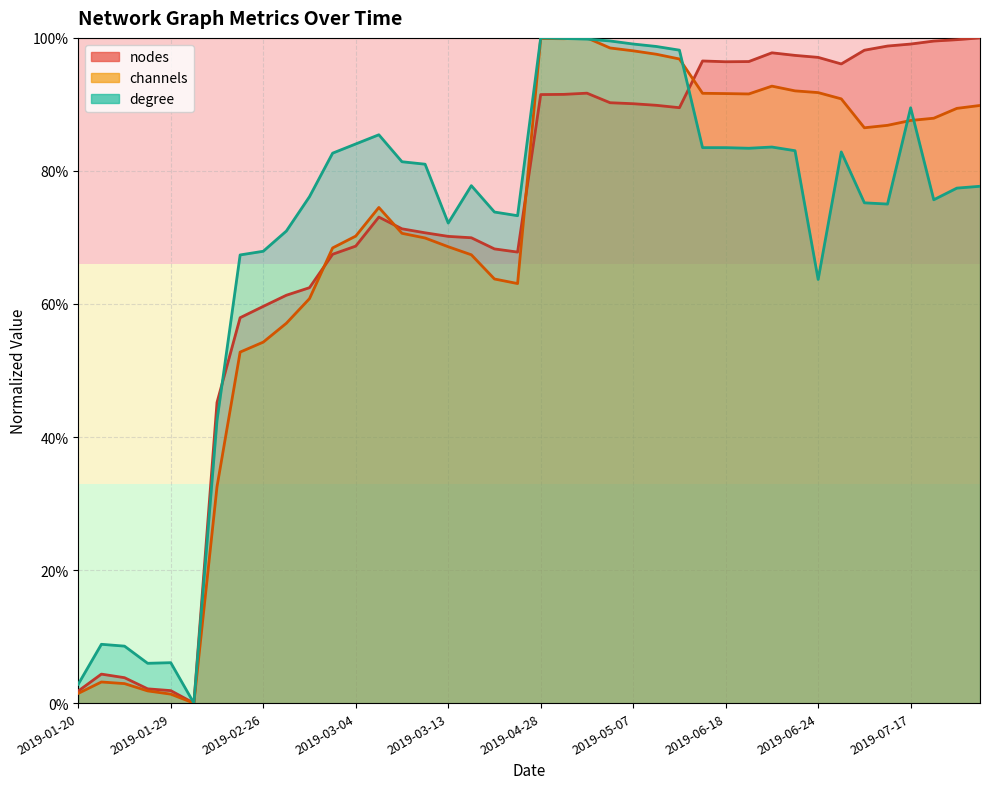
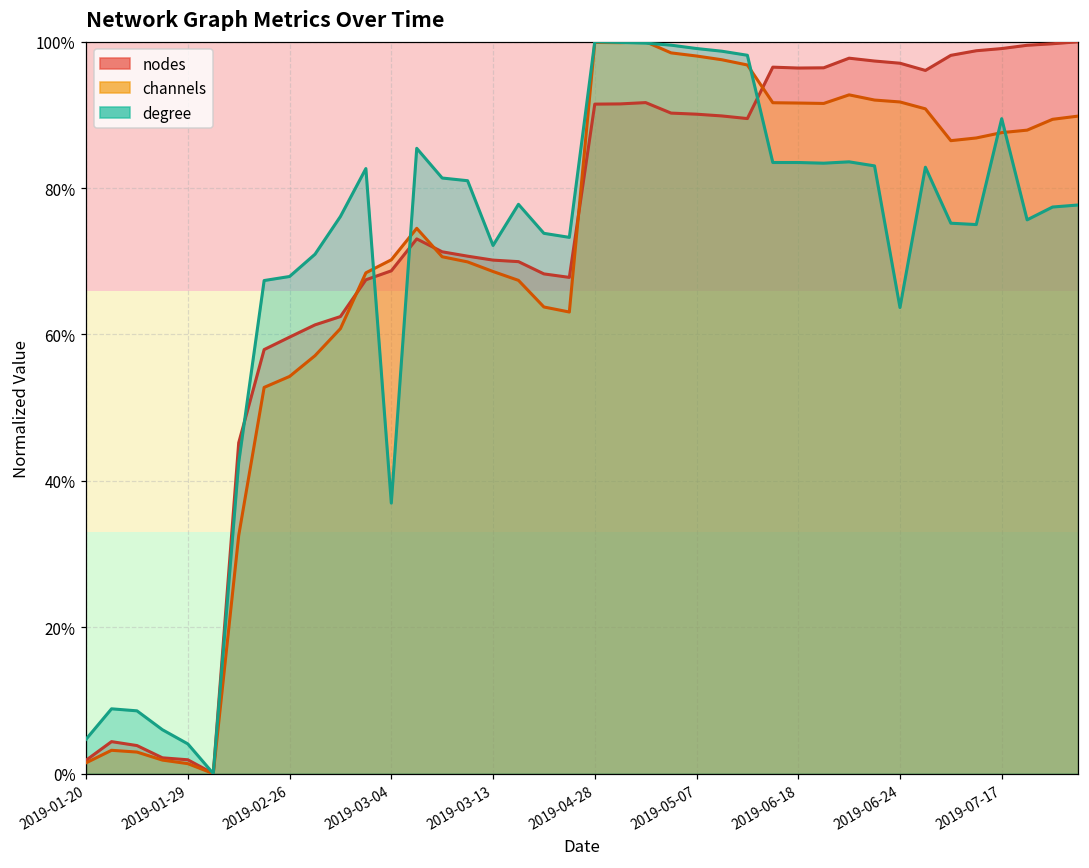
degree, 2019-01-20: 3% -> 5%
degree, 2019-01-29: 6% -> 4%
degree, 2019-03-04: 84% -> 37%
